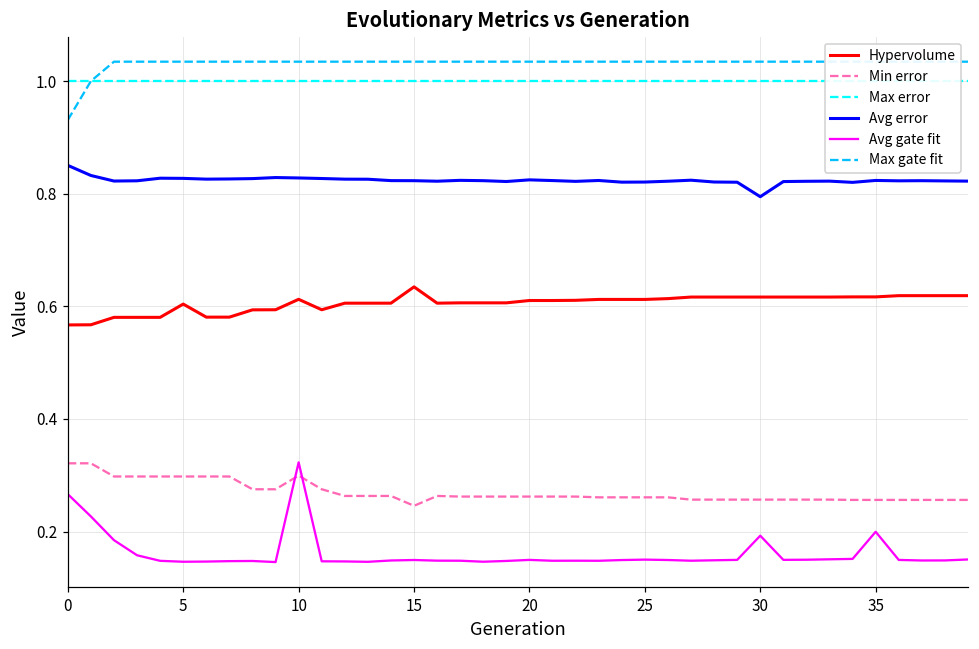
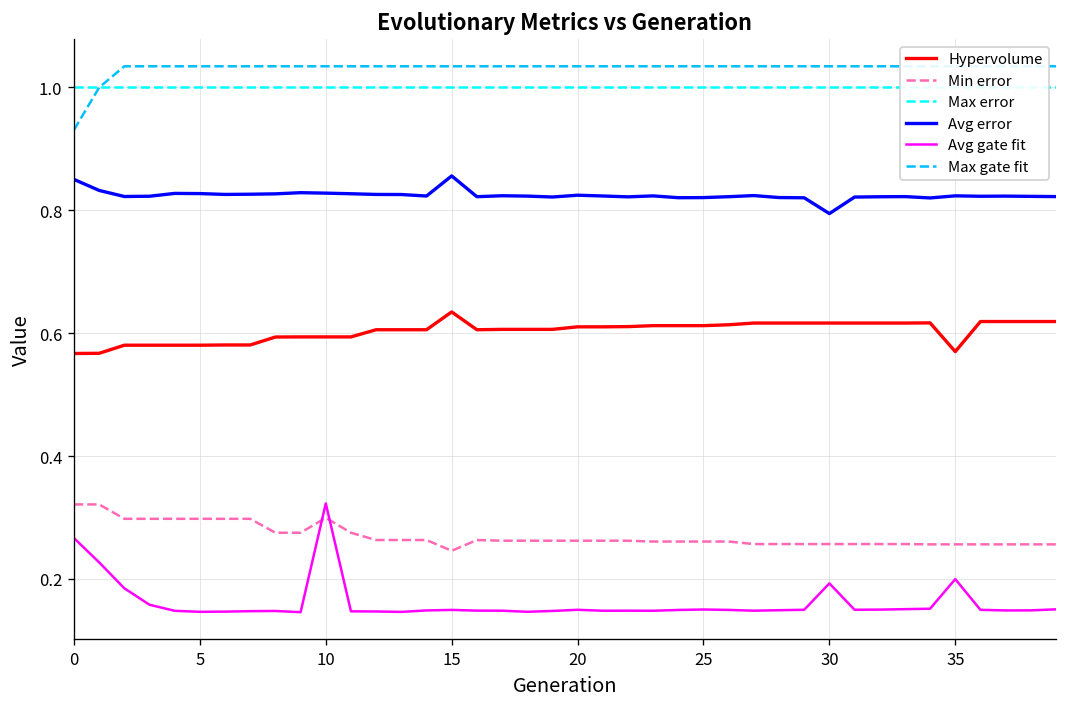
Hypervolume, 5: 0.60 -> 0.58
Hypervolume, 10: 0.61 -> 0.59
Avg error, 15: 0.82 -> 0.86
Hypervolume, 35: 0.62 -> 0.57
